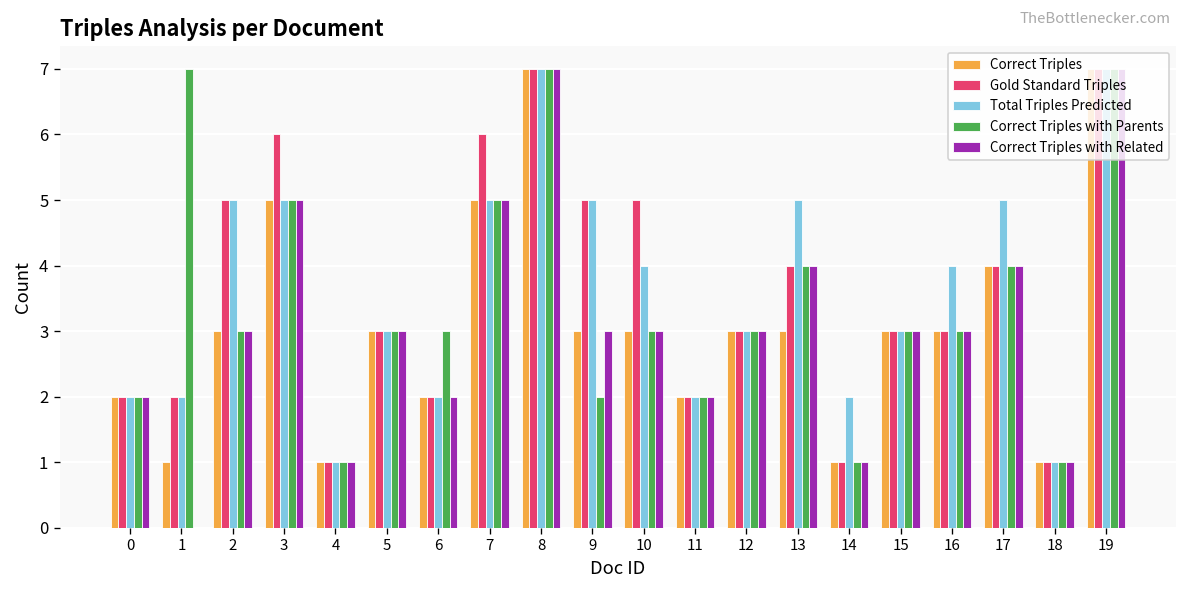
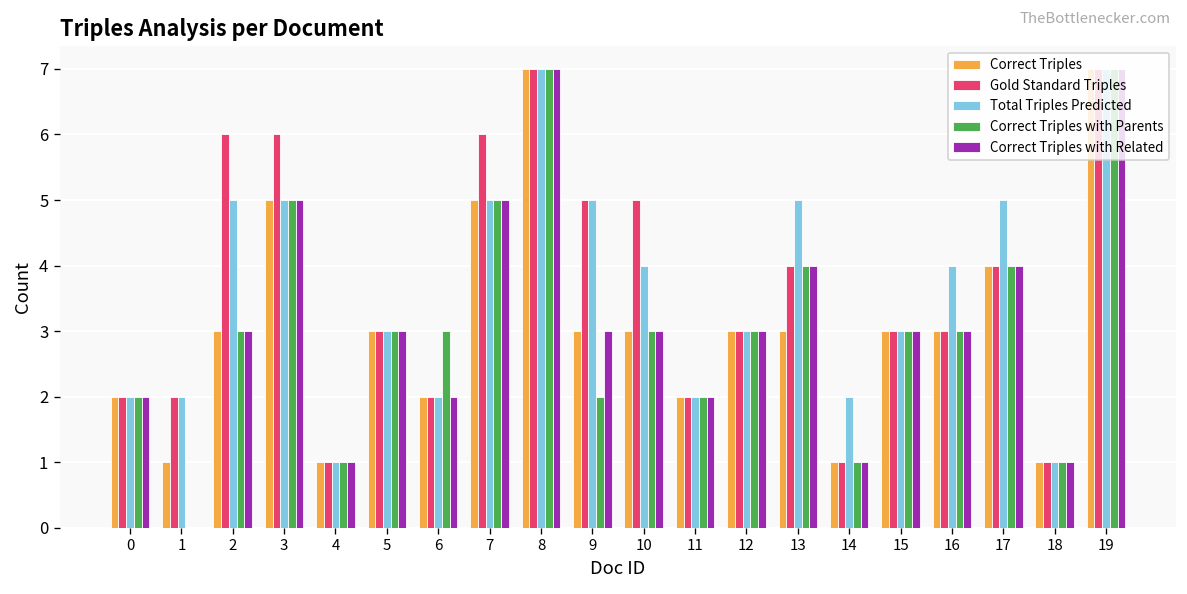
Correct Triples with Parents, 1: 7 -> 0
Gold Standard Triples, 2: 5 -> 6
